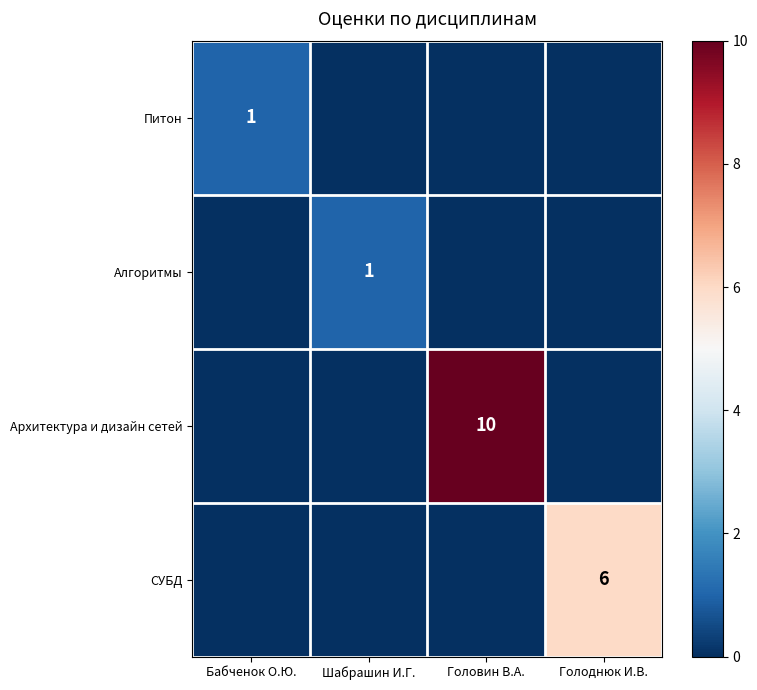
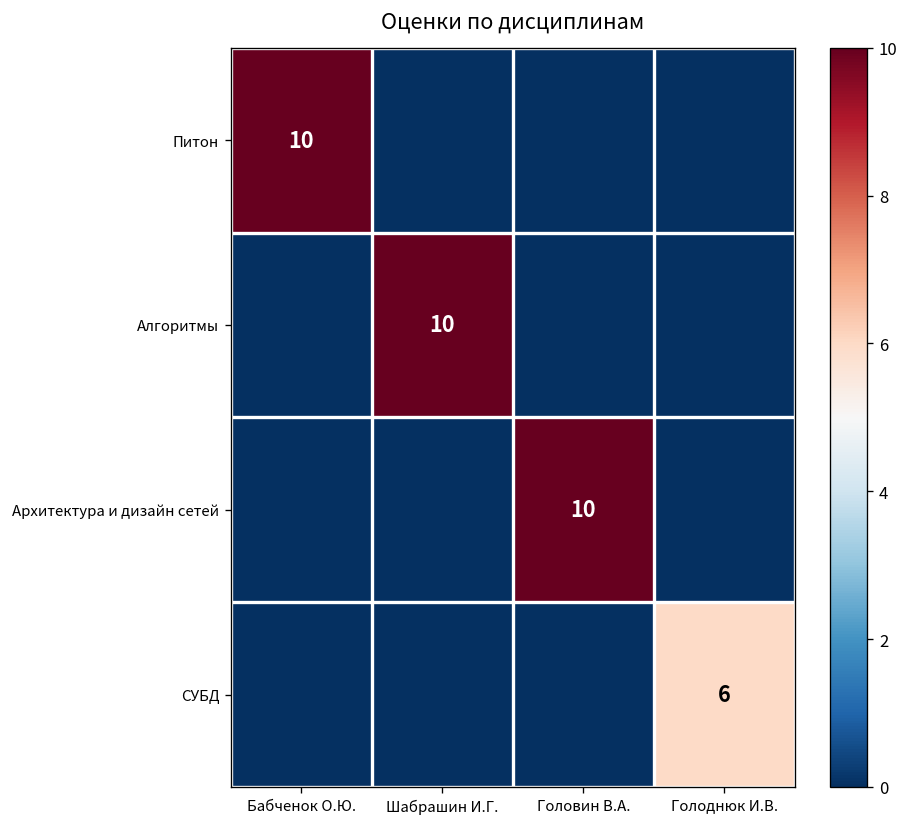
Питон, Бабченок О.Ю.: 1 -> 10
Алгоритмы, Шабрашин И.Г.: 1 -> 10
